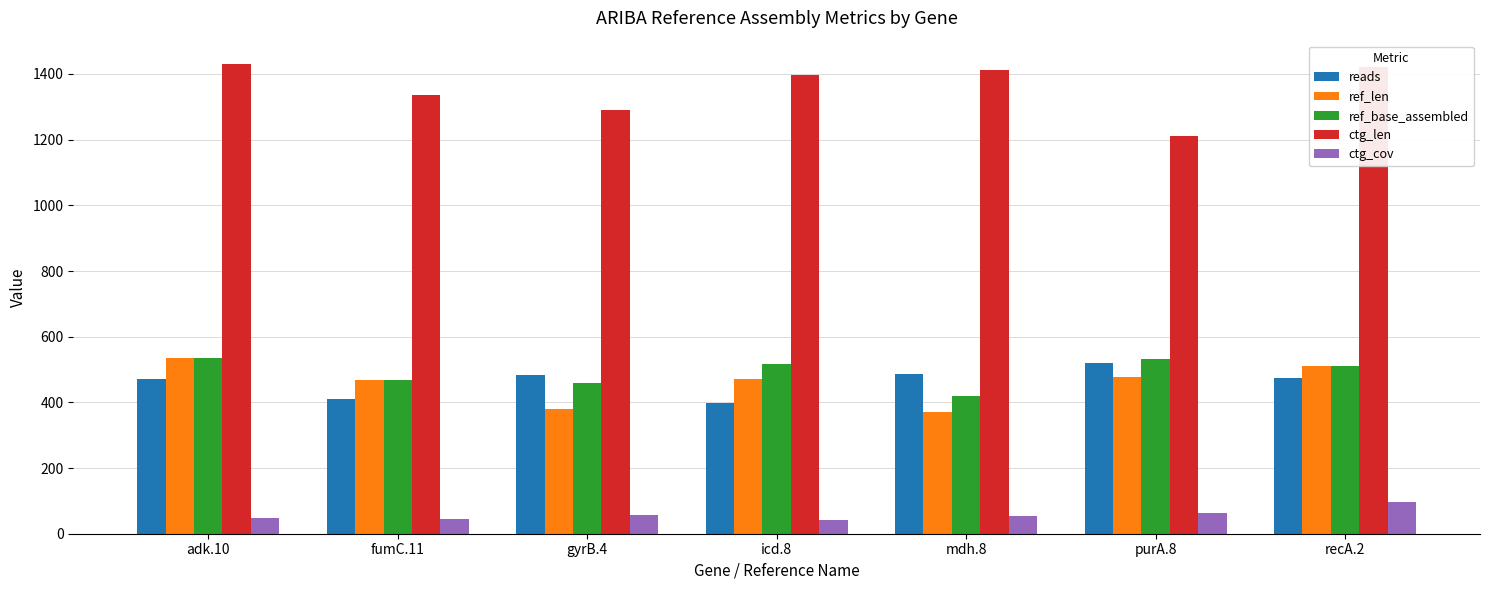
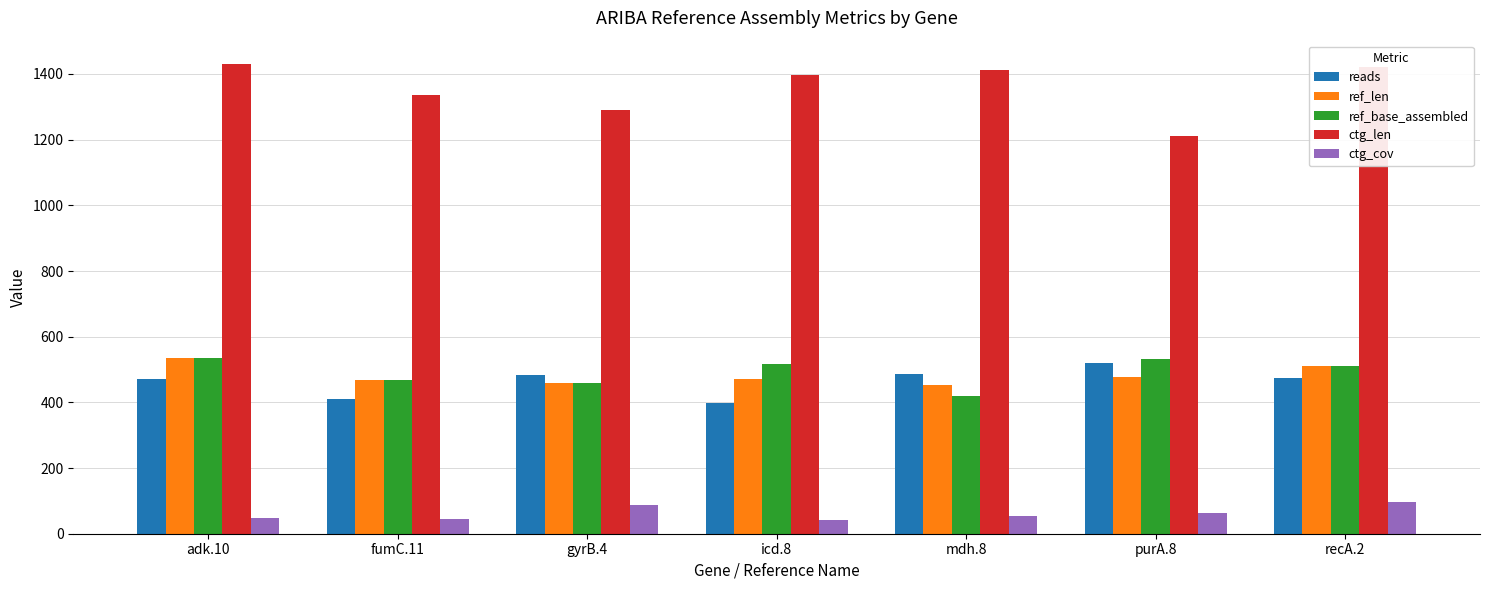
ref_len, gyrB.4: 380 -> 460
ctg_cov, gyrB.4: 60 -> 90
ref_len, mdh.8: 370 -> 450
